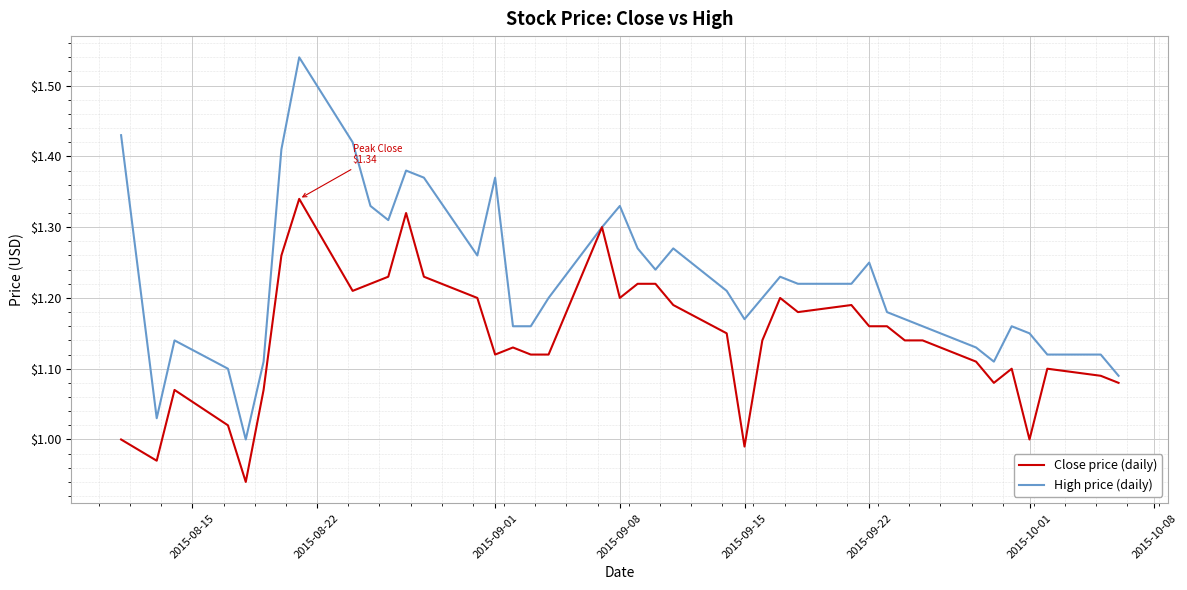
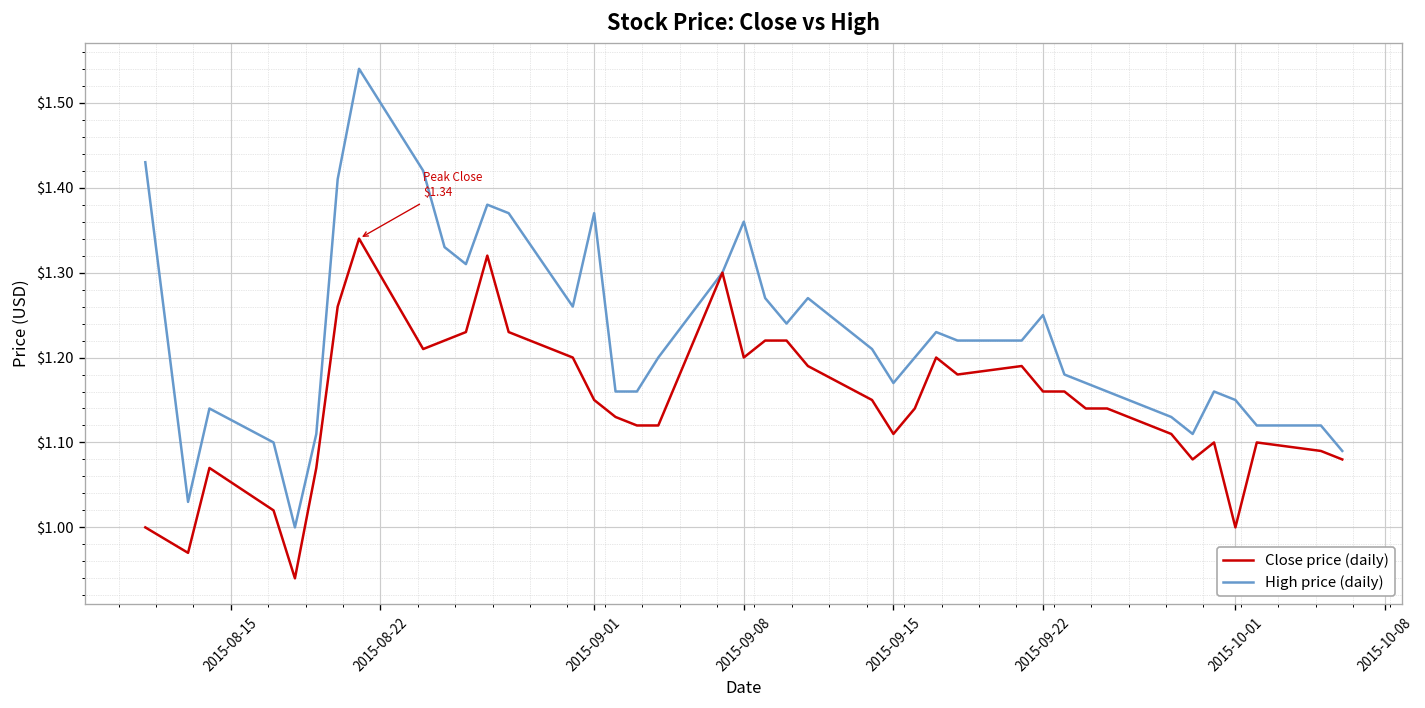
Close price (daily), 2015-09-01: $1.12 -> $1.15
High price (daily), 2015-09-08: $1.33 -> $1.36
Close price (daily), 2015-09-15: $0.99 -> $1.11
